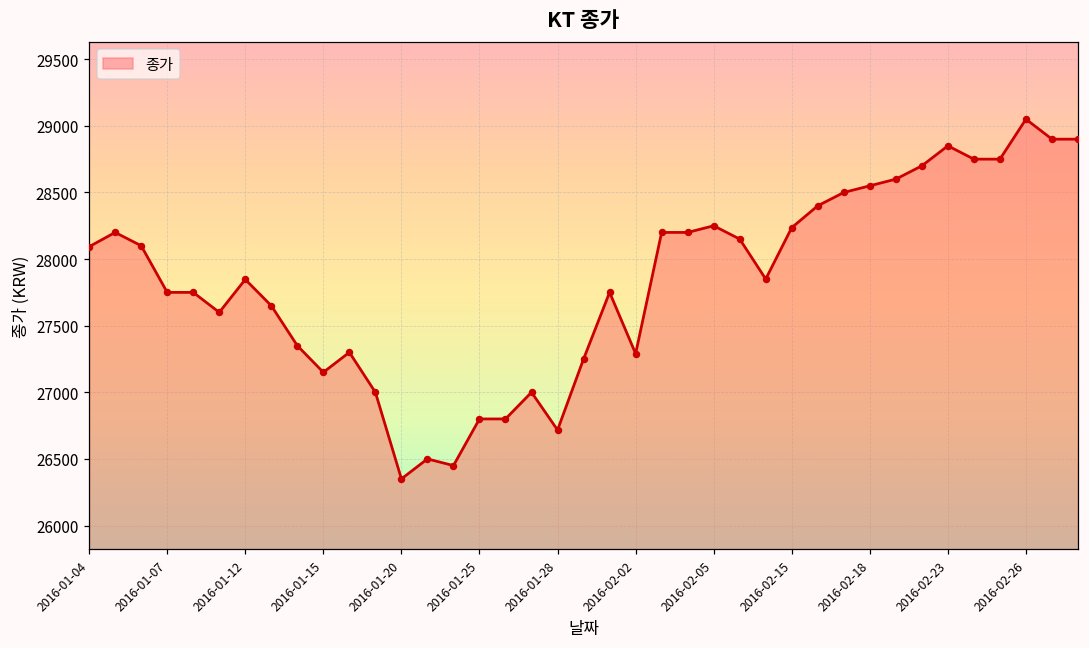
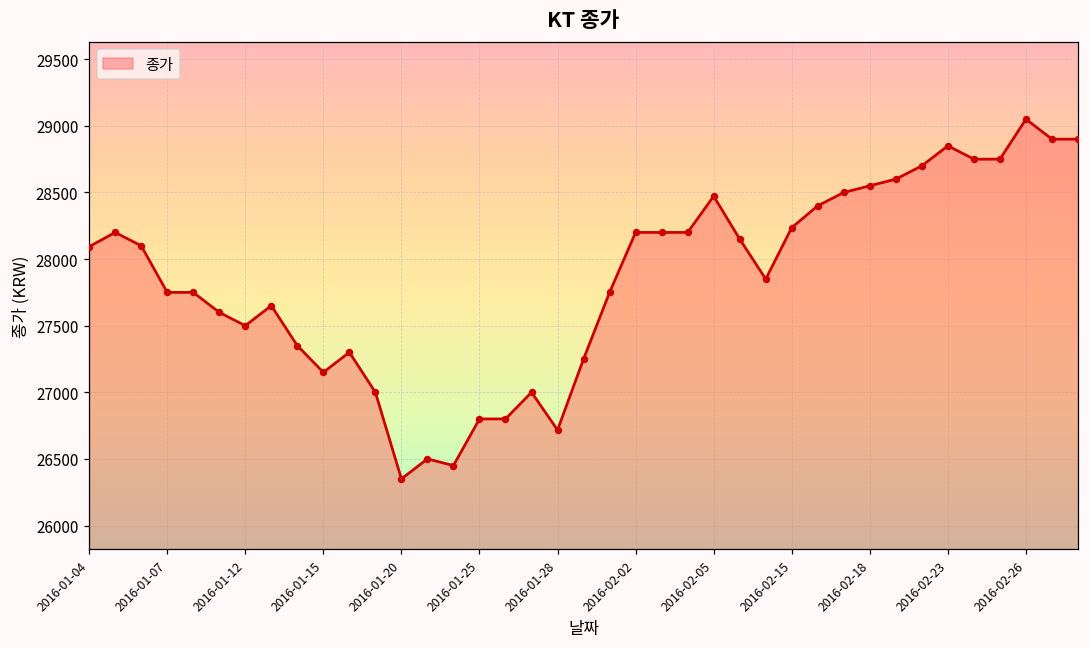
2016-01-12: 27850 -> 27500
2016-02-02: 27290 -> 28200
2016-02-05: 28250 -> 28470
